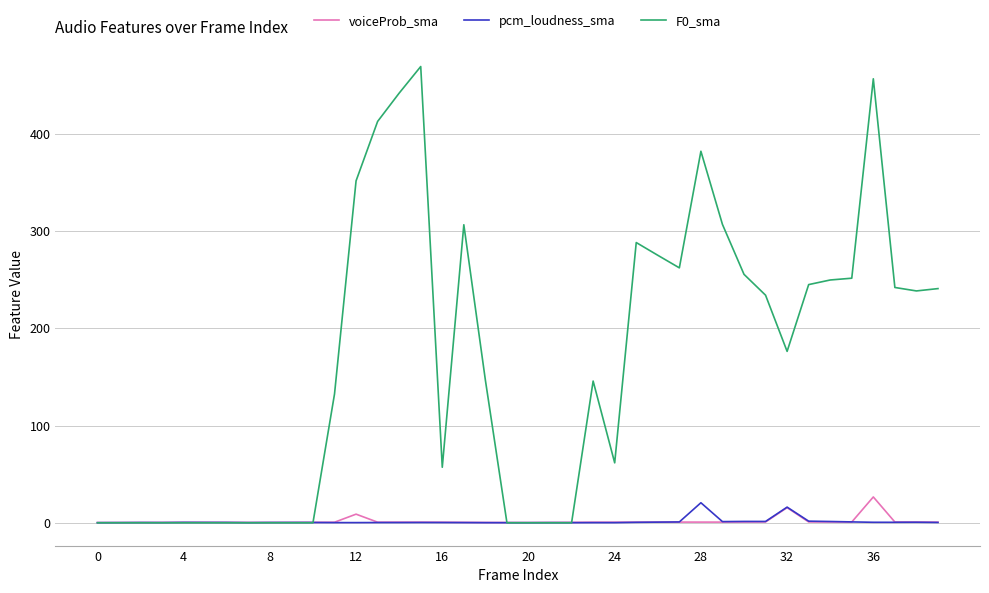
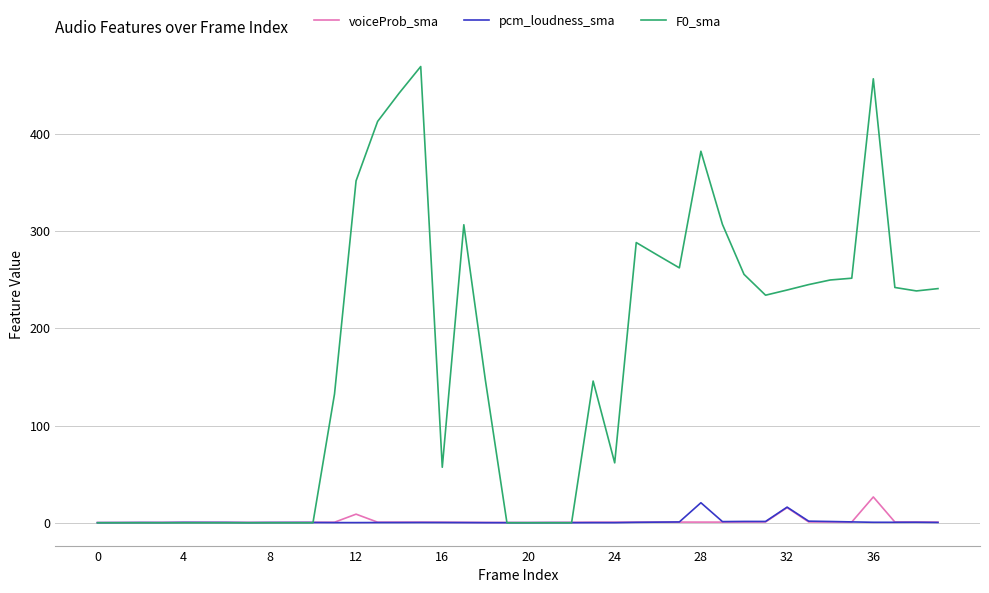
F0_sma, 32: 180 -> 240
